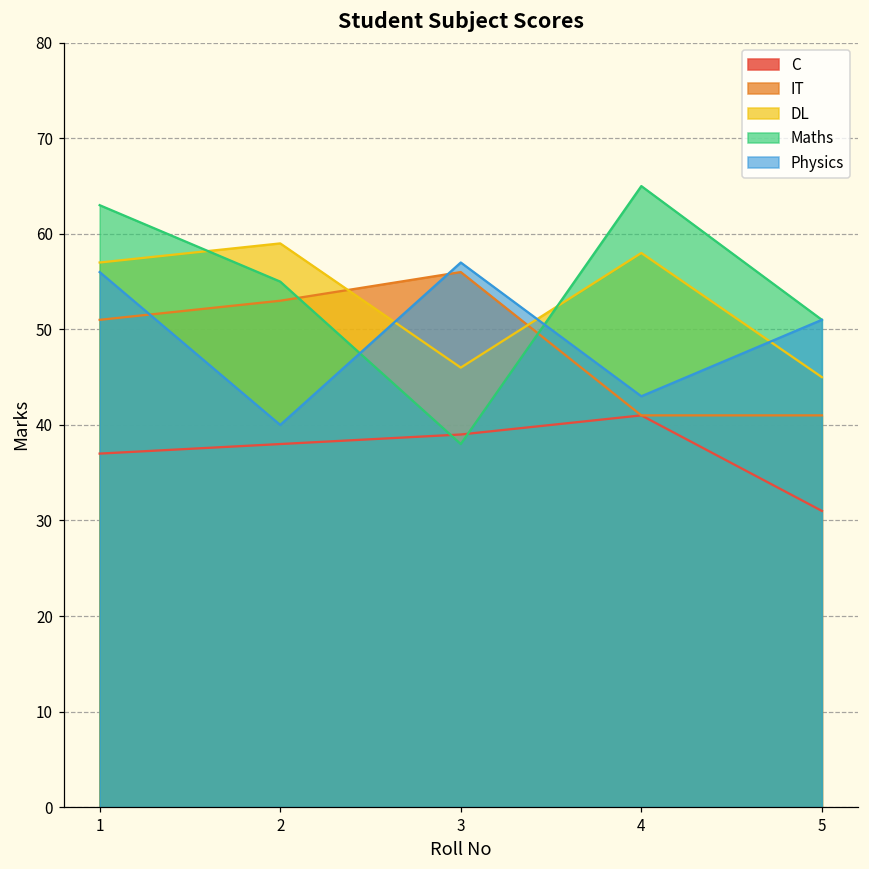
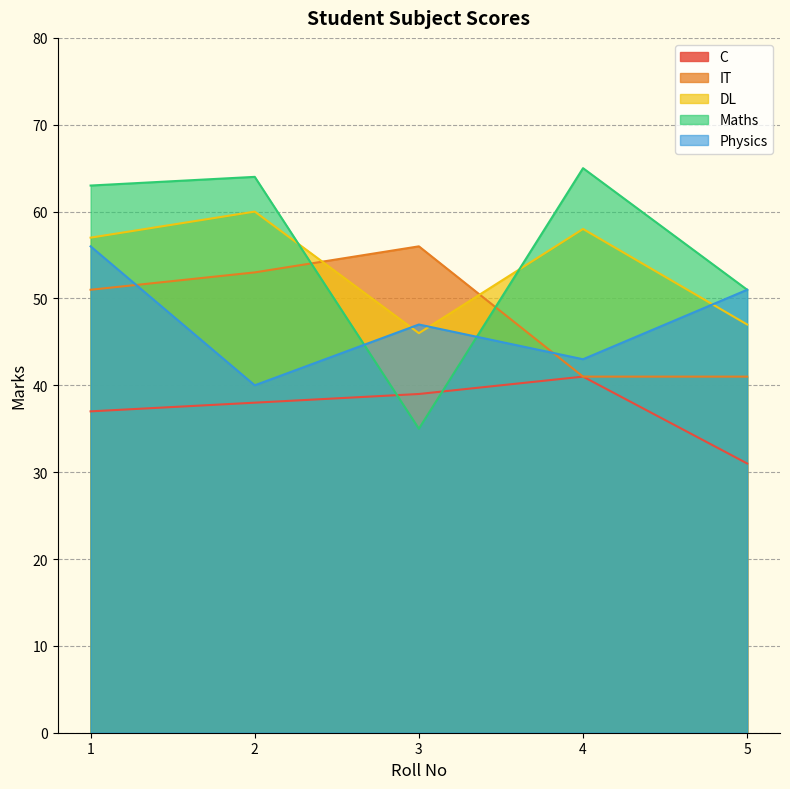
DL, 2: 59 -> 60
Maths, 2: 55 -> 64
Maths, 3: 38 -> 35
Physics, 3: 57 -> 47
DL, 5: 45 -> 47
